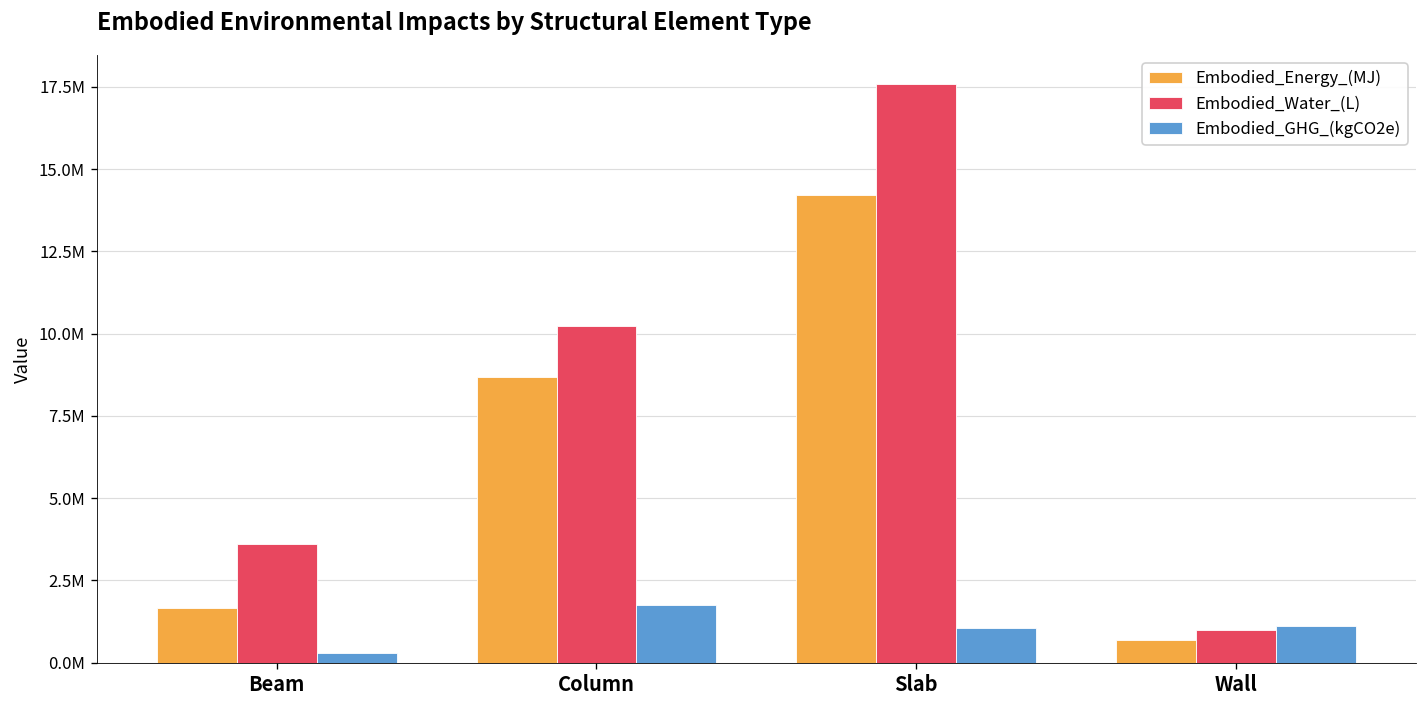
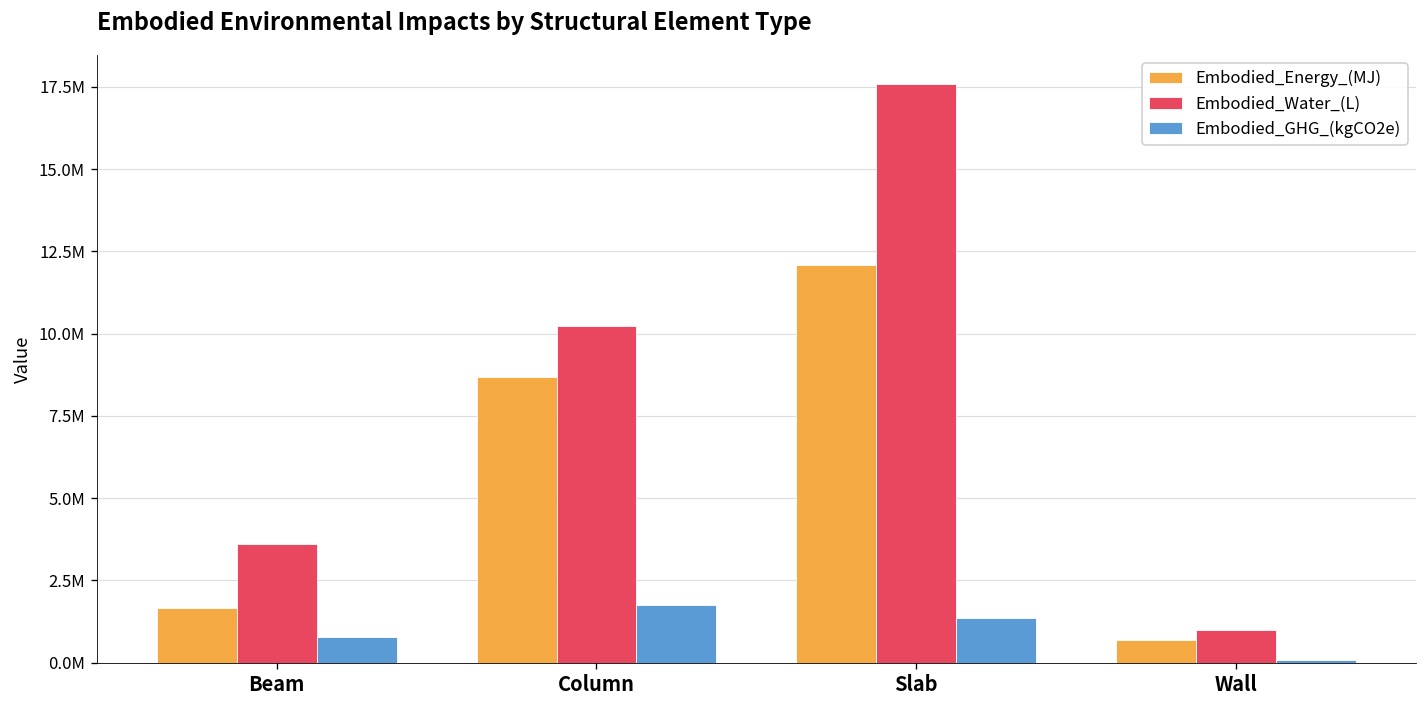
Embodied_GHG_(kgCO2e), Beam: 300000 -> 800000
Embodied_Energy_(MJ), Slab: 14200000 -> 12100000
Embodied_GHG_(kgCO2e), Slab: 1000000 -> 1300000
Embodied_GHG_(kgCO2e), Wall: 1100000 -> 100000
